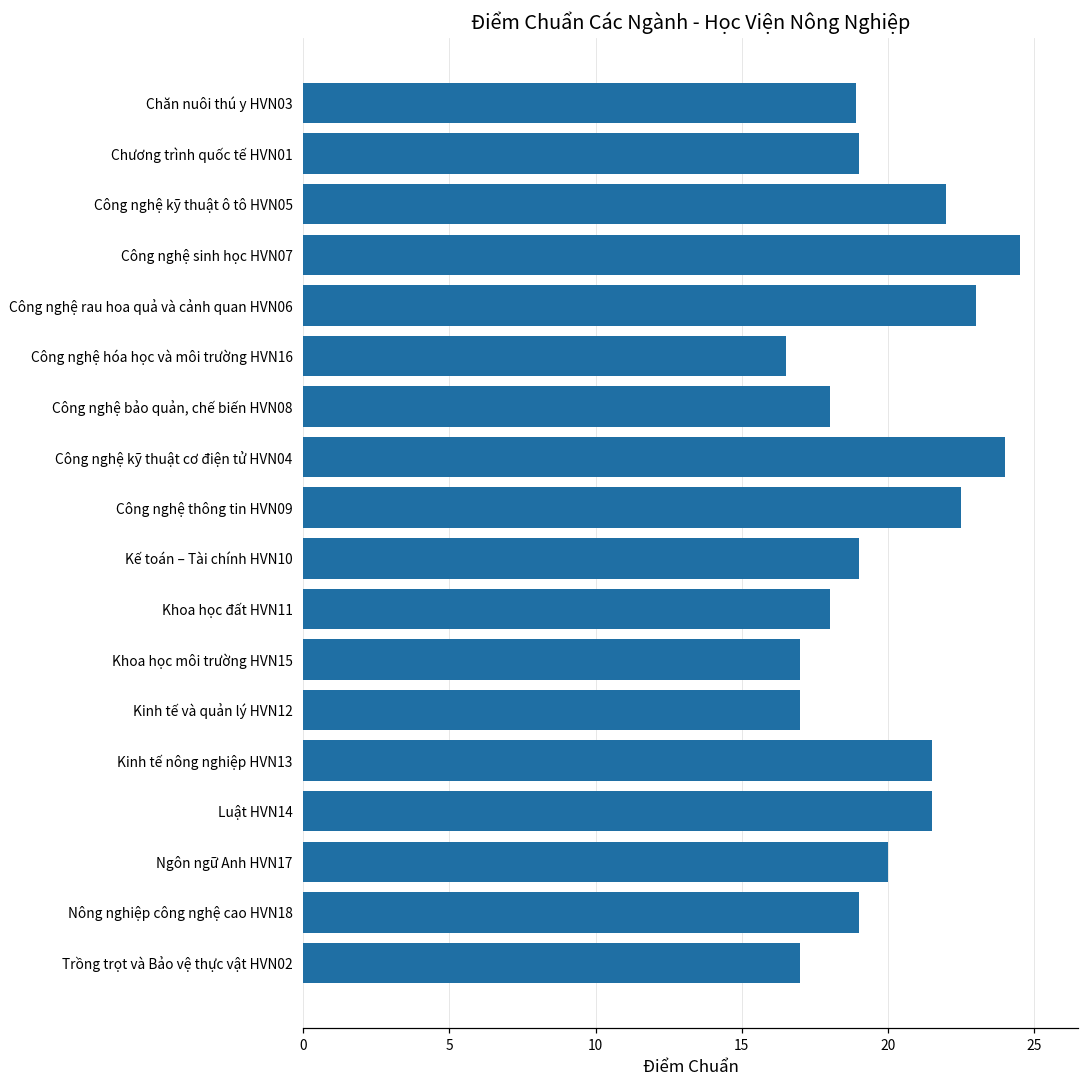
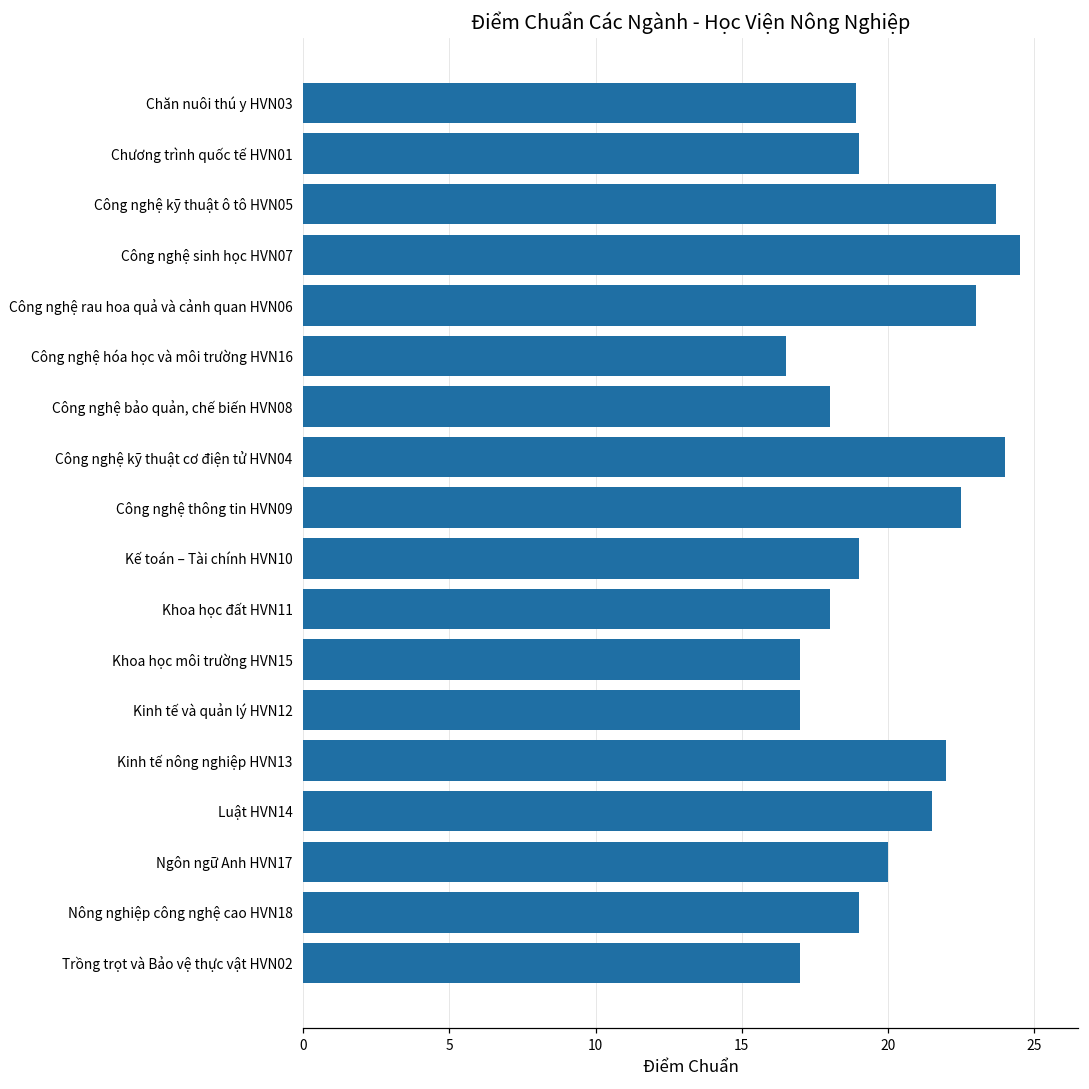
Công nghệ kỹ thuật ô tô HVN05: 22.0 -> 23.7
Kinh tế nông nghiệp HVN13: 21.5 -> 22.0
